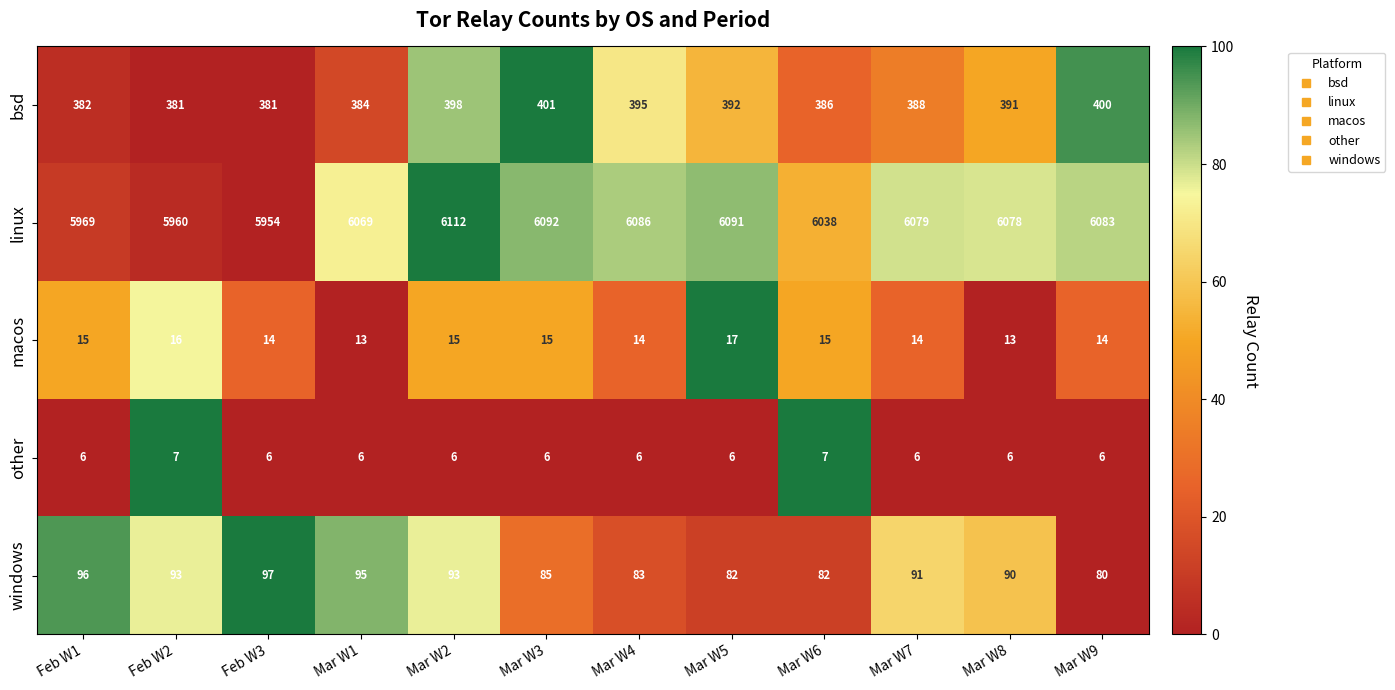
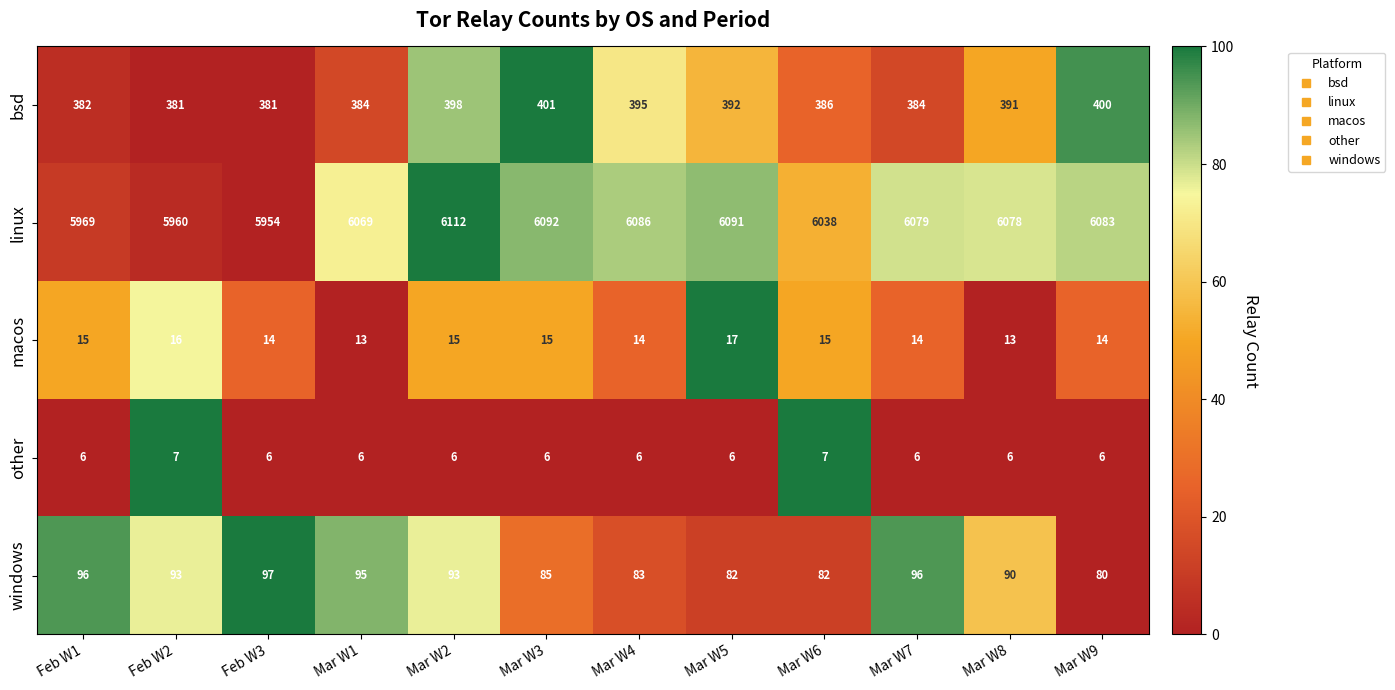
bsd, Mar W7: 388 -> 384
windows, Mar W7: 91 -> 96
